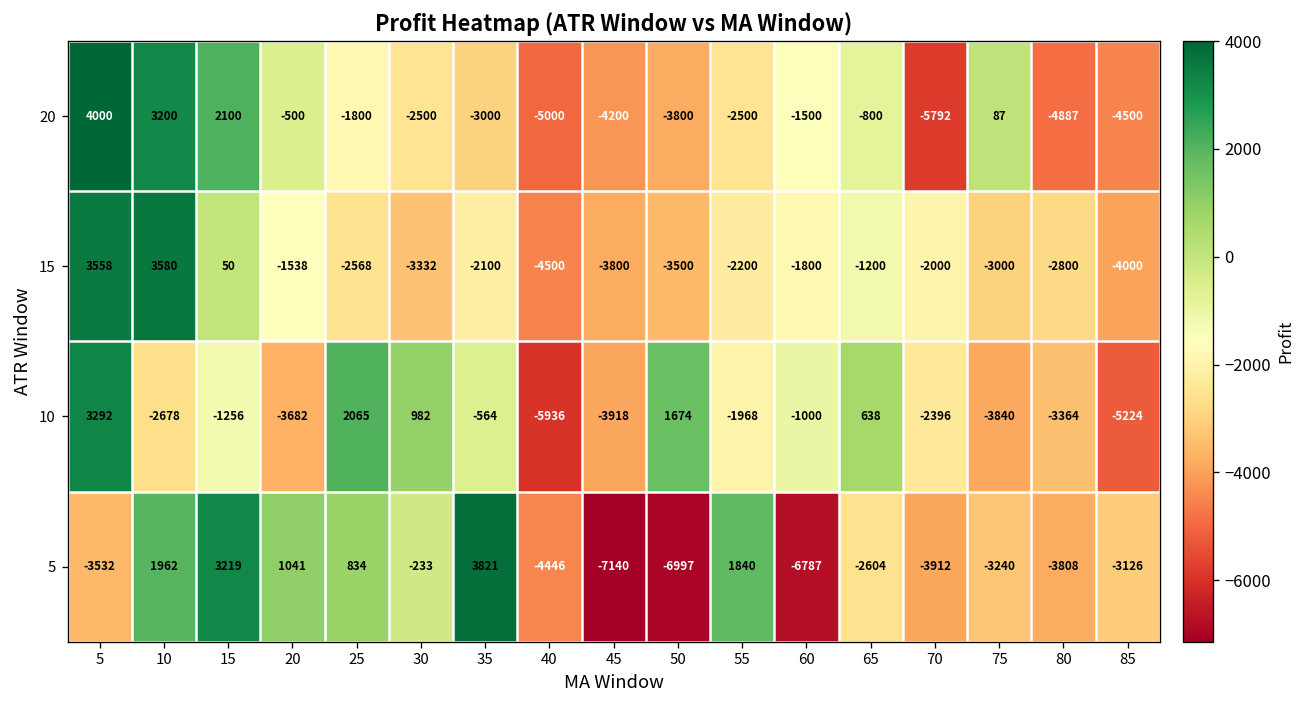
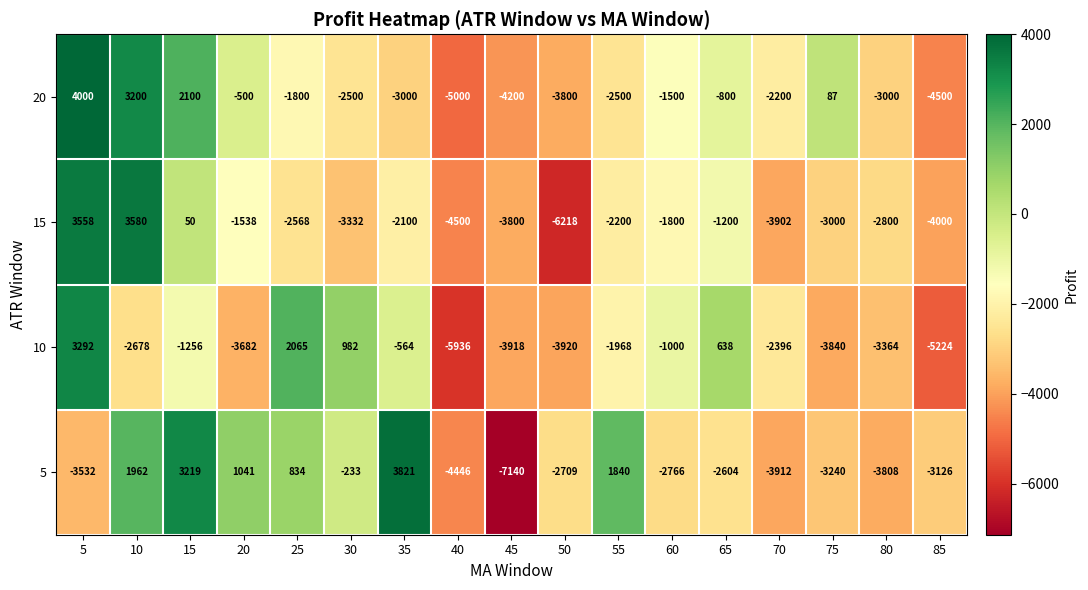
20, 70: -5792 -> -2200
20, 80: -4887 -> -3000
15, 50: -3500 -> -6218
15, 70: -2000 -> -3902
10, 50: 1674 -> -3920
5, 50: -6997 -> -2709
5, 60: -6787 -> -2766
